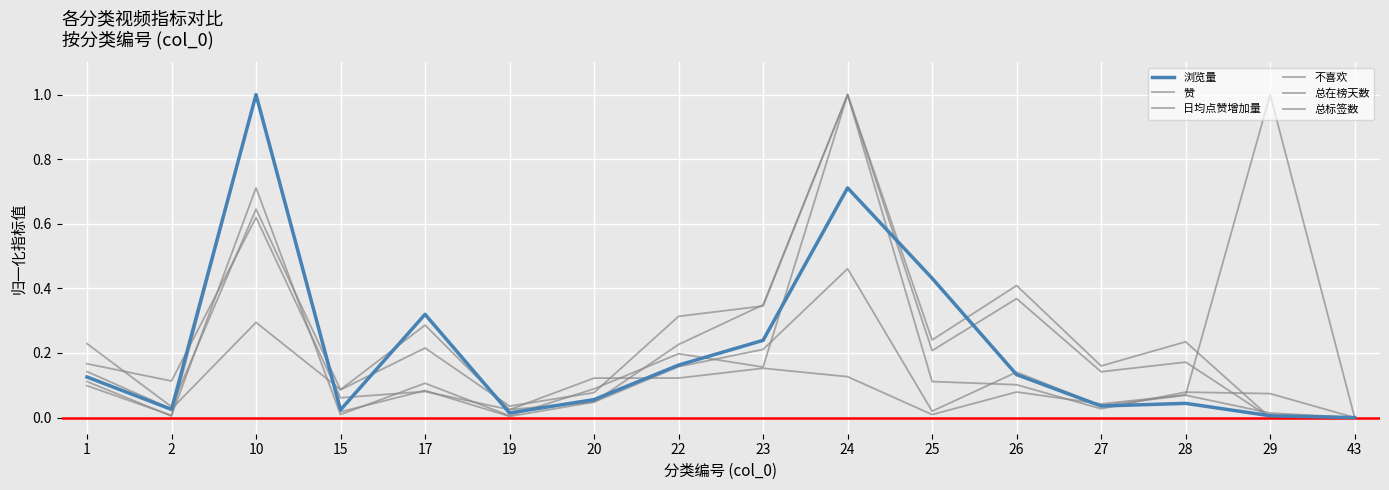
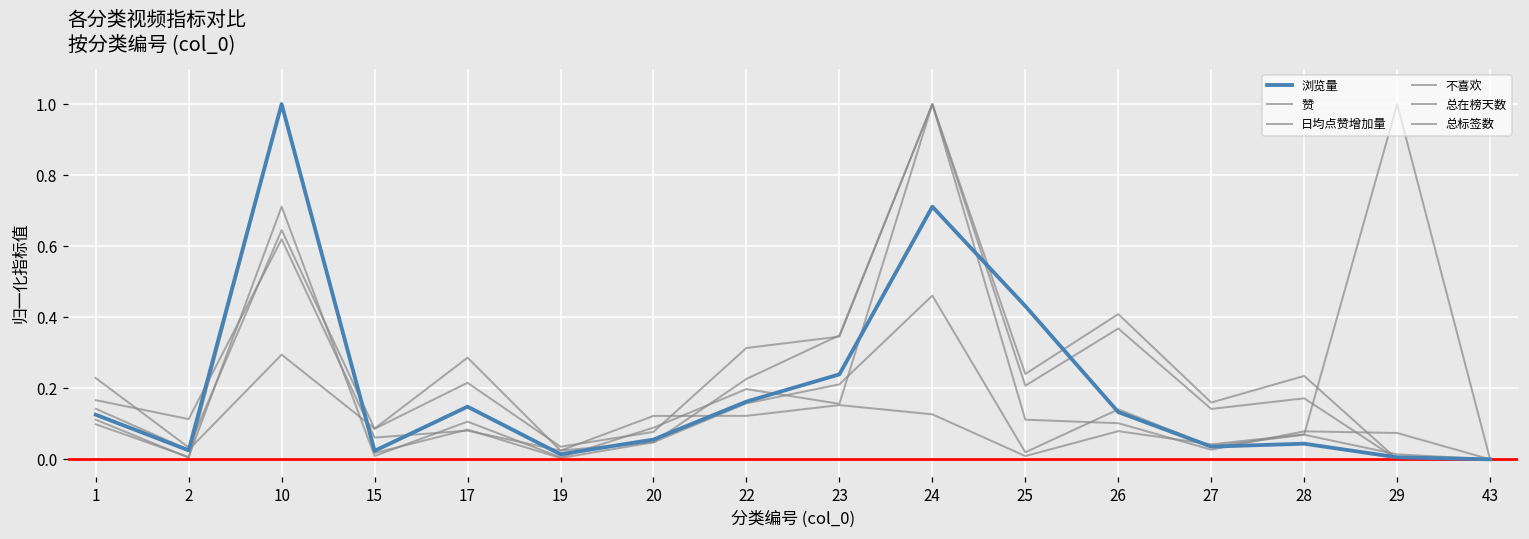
浏览量, 17: 0.32 -> 0.15
